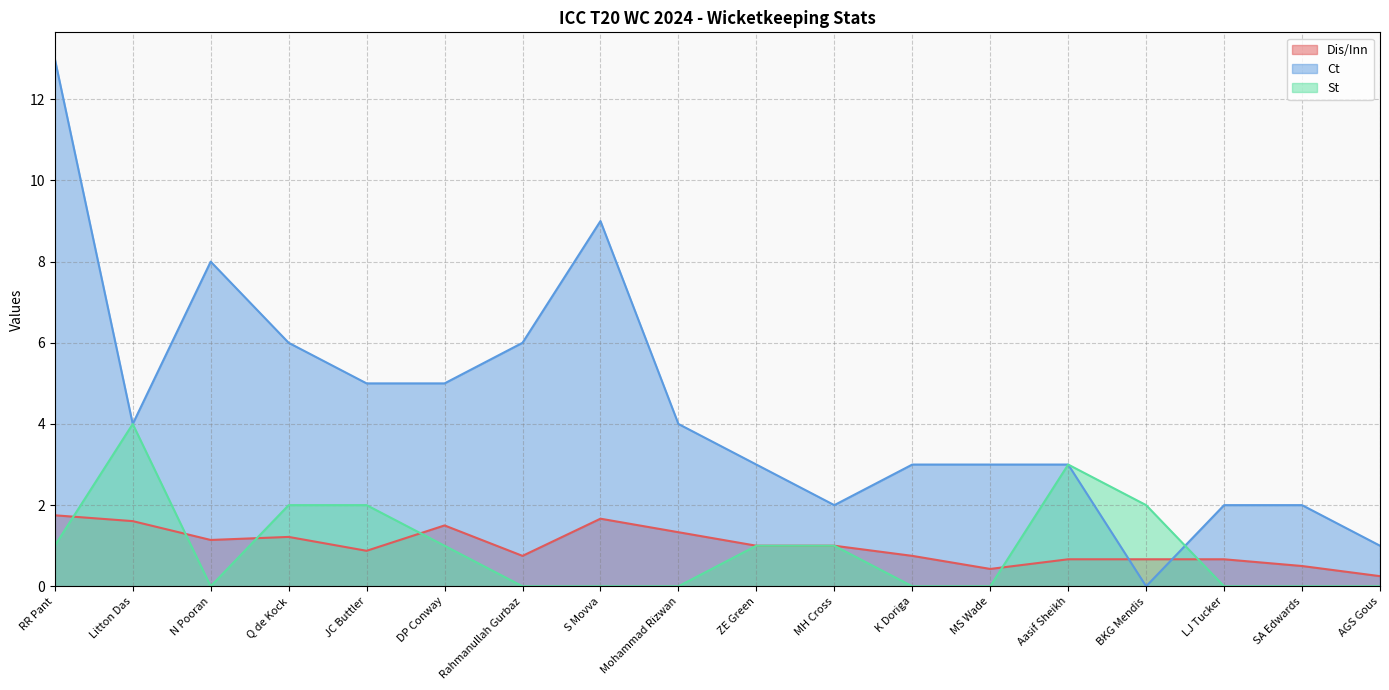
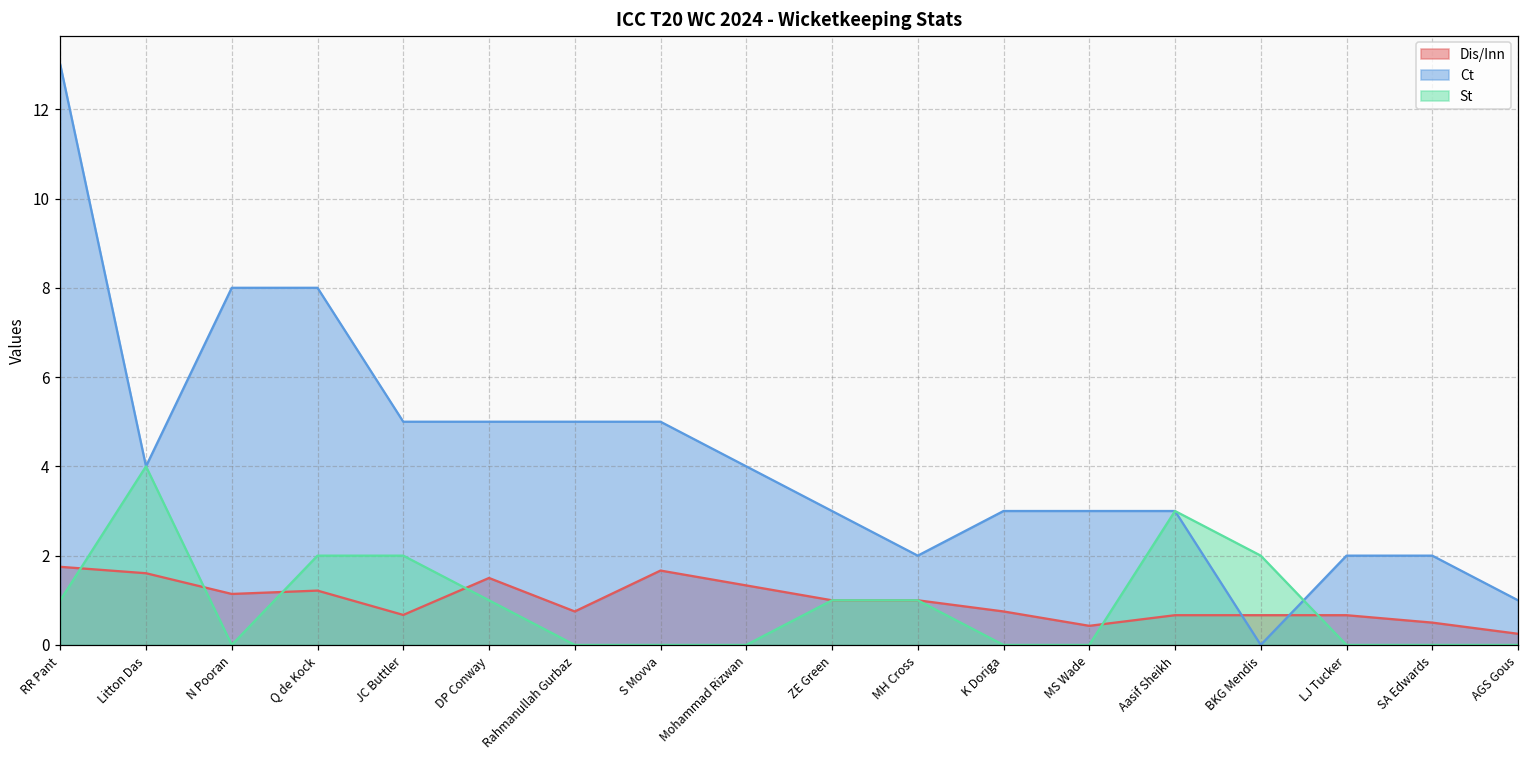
Ct, Q de Kock: 6 -> 8
Dis/Inn, JC Buttler: 0.9 -> 0.7
Ct, Rahmanullah Gurbaz: 6 -> 5
Ct, S Movva: 9 -> 5
